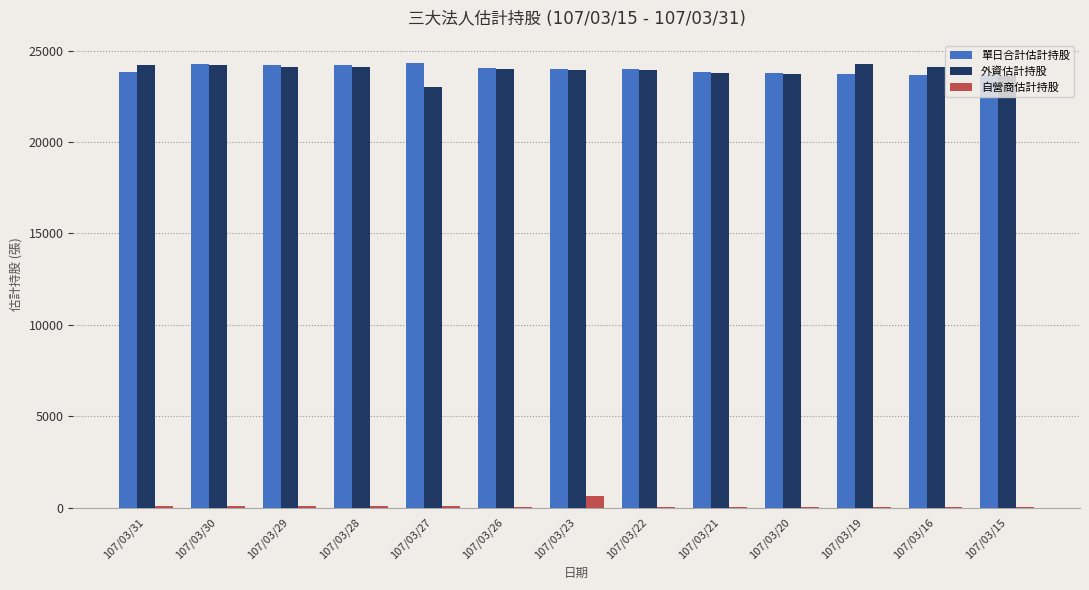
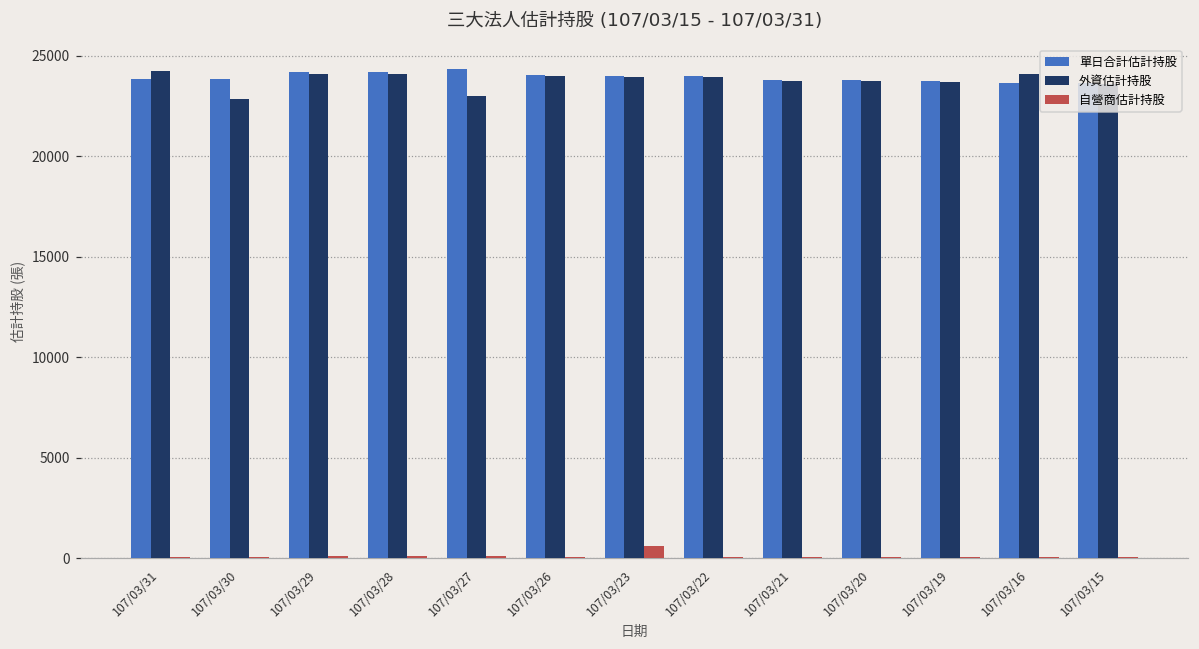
單日合計估計持股, 107/03/30: 24300 -> 23800
外資估計持股, 107/03/30: 24200 -> 22900
外資估計持股, 107/03/19: 24200 -> 23700
